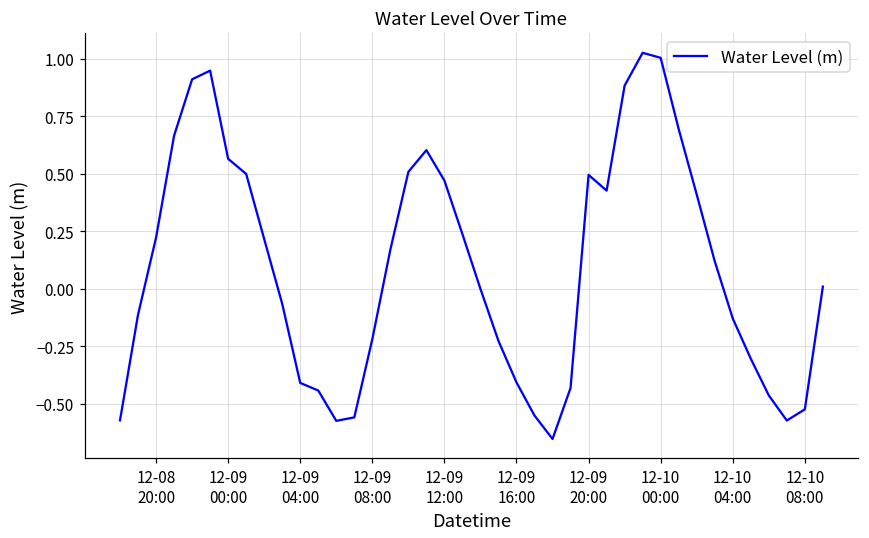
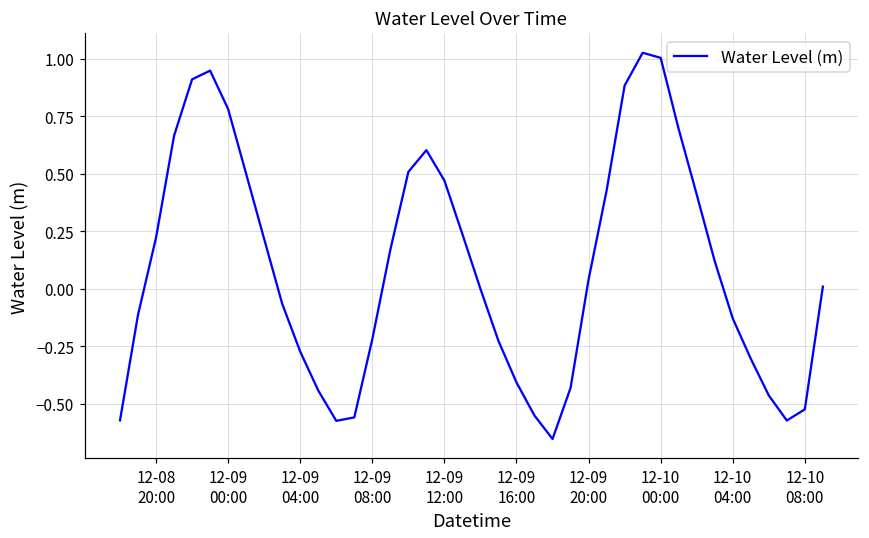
12-09 00:00: 0.56 -> 0.78
12-09 04:00: -0.41 -> -0.27
12-09 20:00: 0.49 -> 0.04
